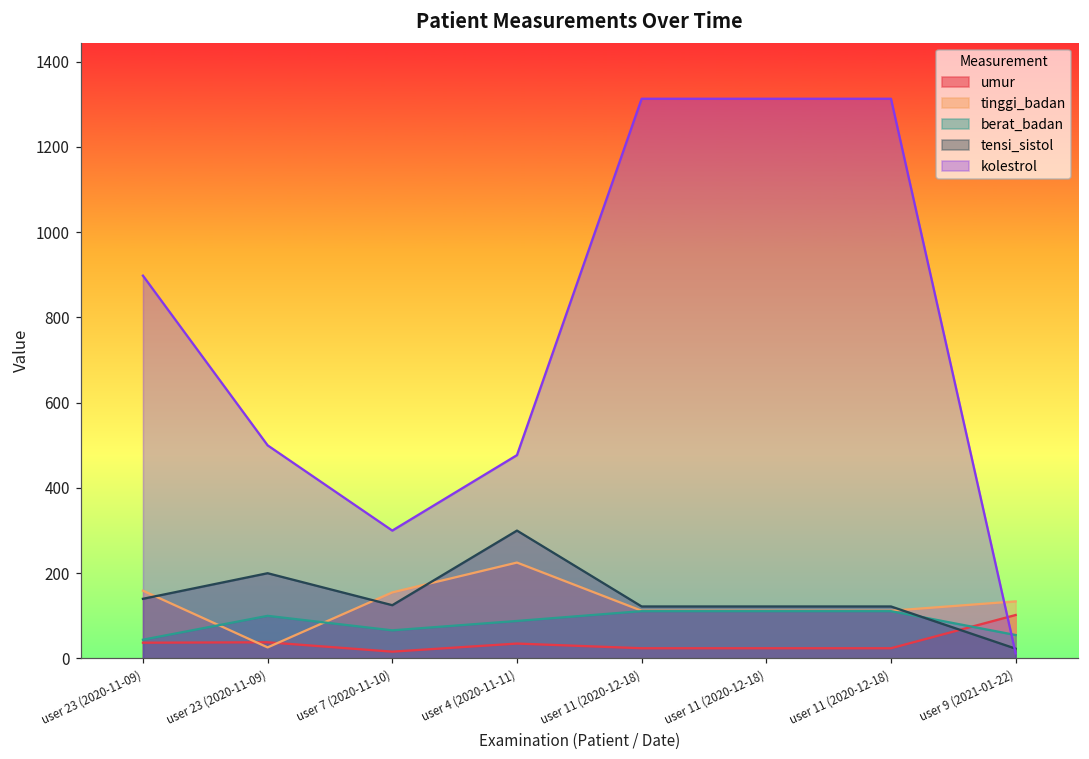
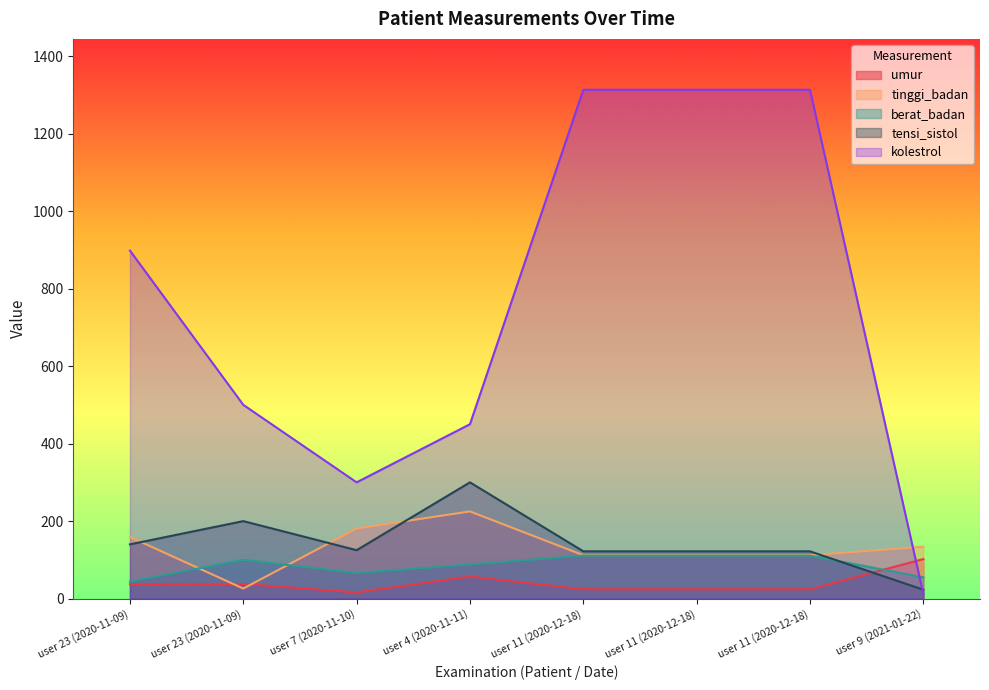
tinggi_badan, user 7 (2020-11-10): 160 -> 180
umur, user 4 (2020-11-11): 40 -> 60
kolestrol, user 4 (2020-11-11): 480 -> 450
